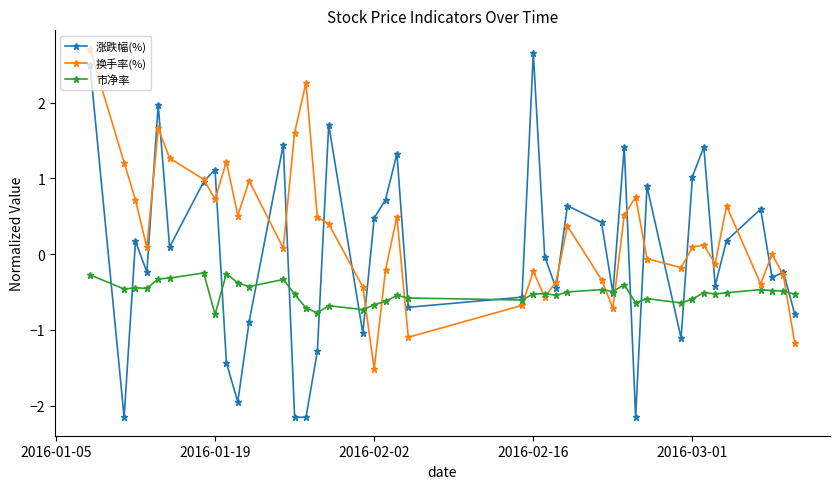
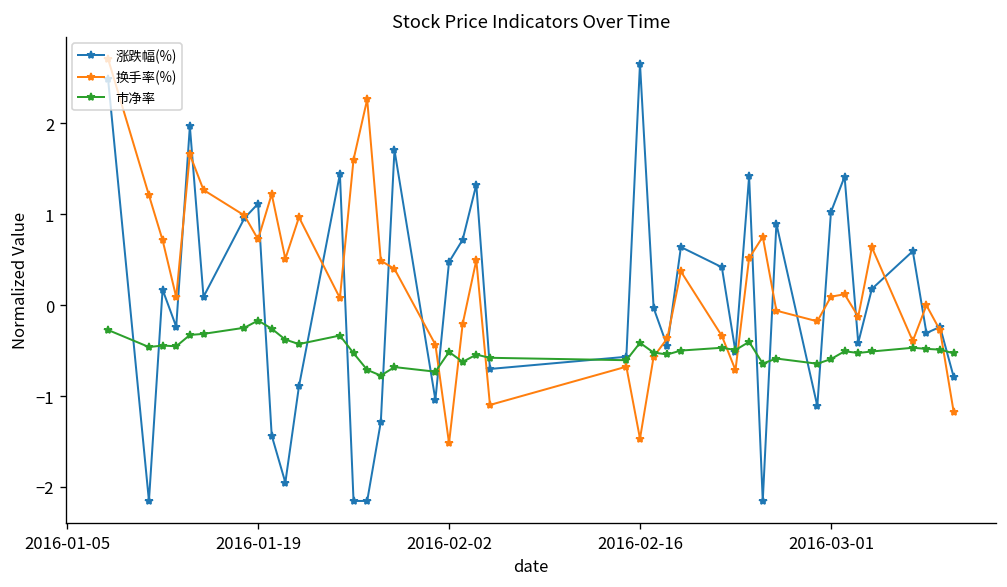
市净率, 2016-01-19: -0.8 -> -0.2
市净率, 2016-02-02: -0.7 -> -0.5
换手率(%), 2016-02-16: -0.2 -> -1.5
市净率, 2016-02-16: -0.5 -> -0.4
